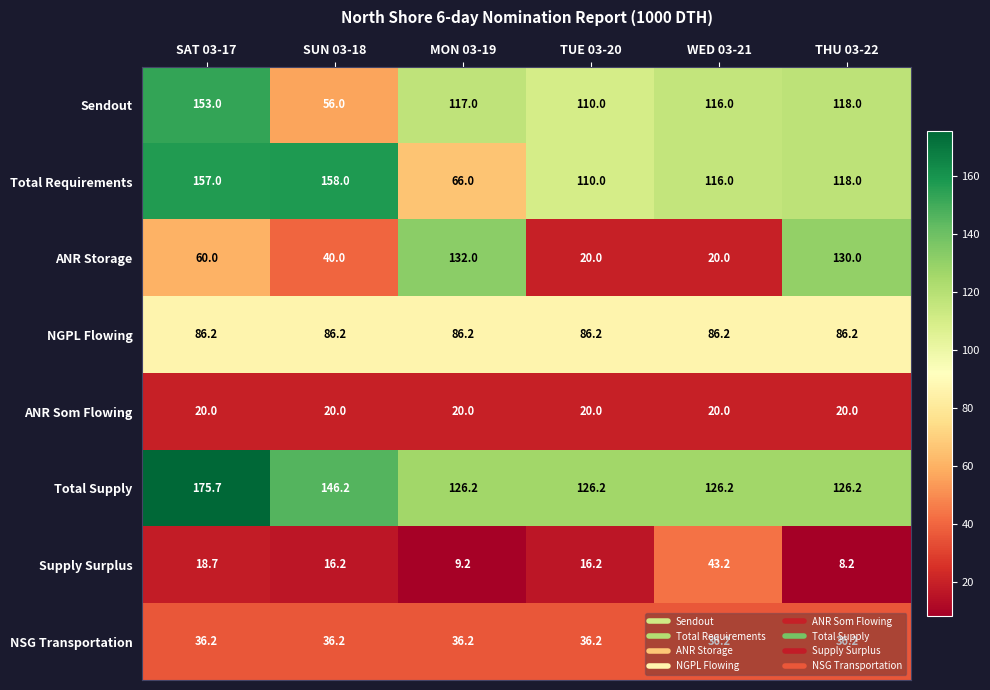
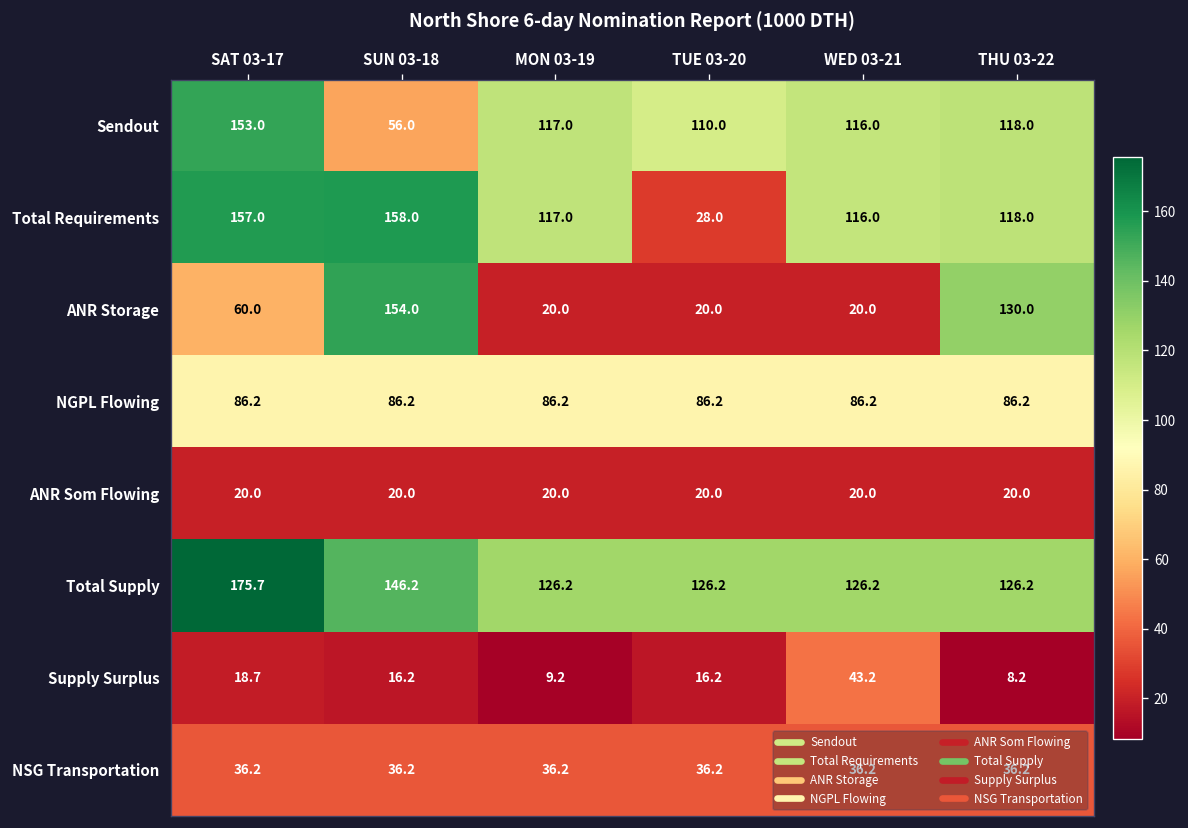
Total Requirements, MON 03-19: 66.0 -> 117.0
Total Requirements, TUE 03-20: 110.0 -> 28.0
ANR Storage, SUN 03-18: 40.0 -> 154.0
ANR Storage, MON 03-19: 132.0 -> 20.0
